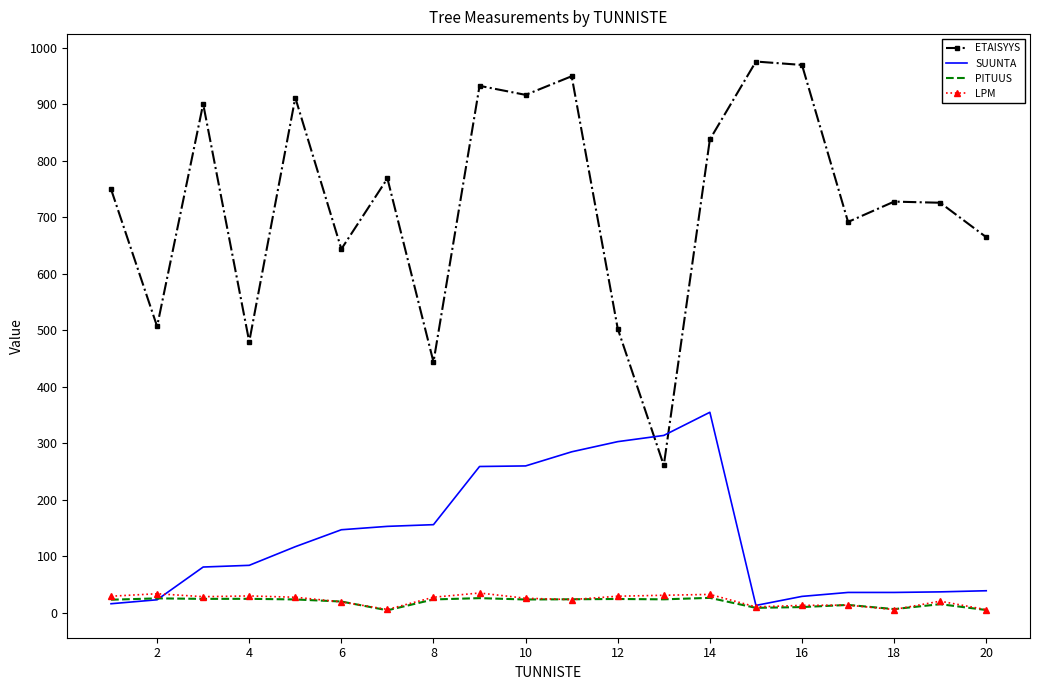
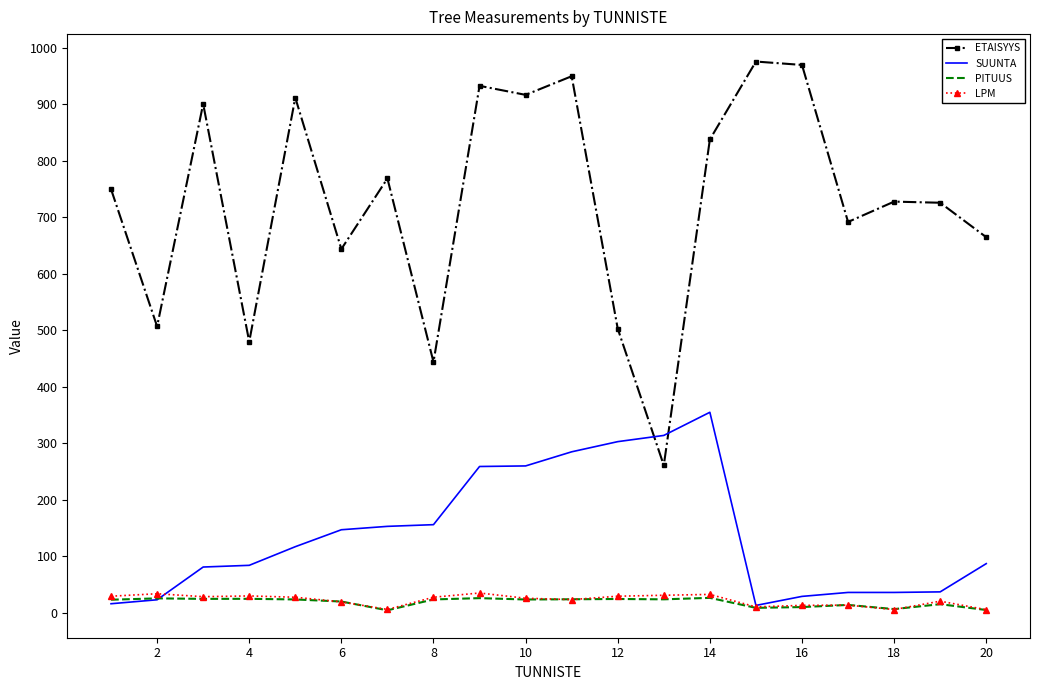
SUUNTA, 20: 40 -> 90
